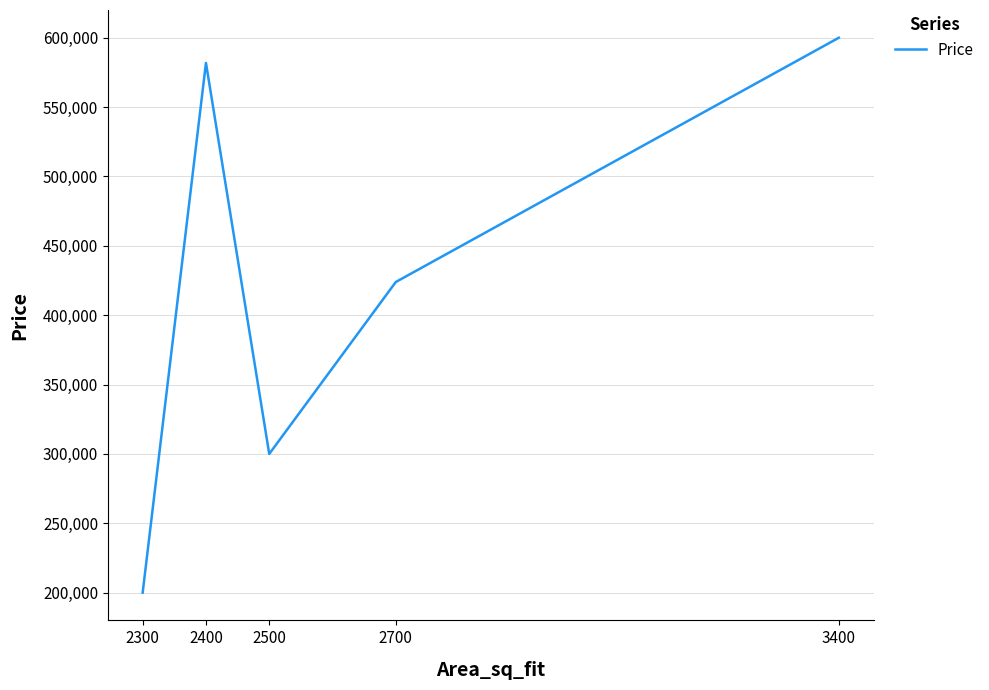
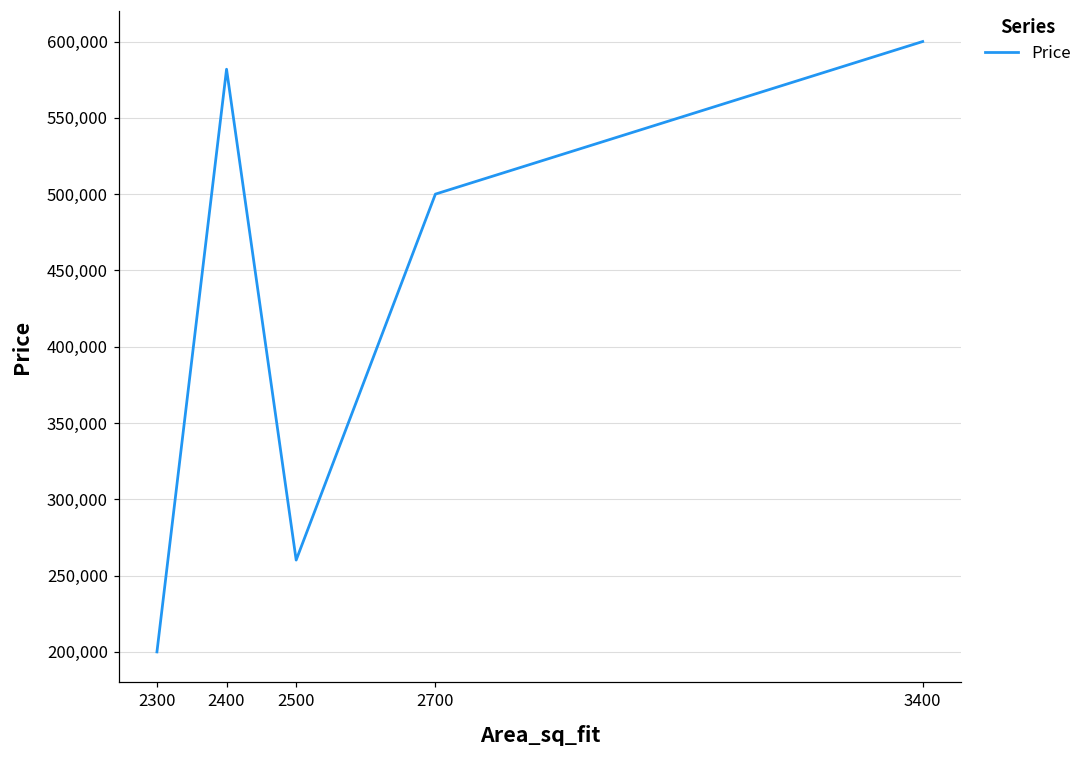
2500: 300,000 -> 260,000
2700: 424,000 -> 500,000
